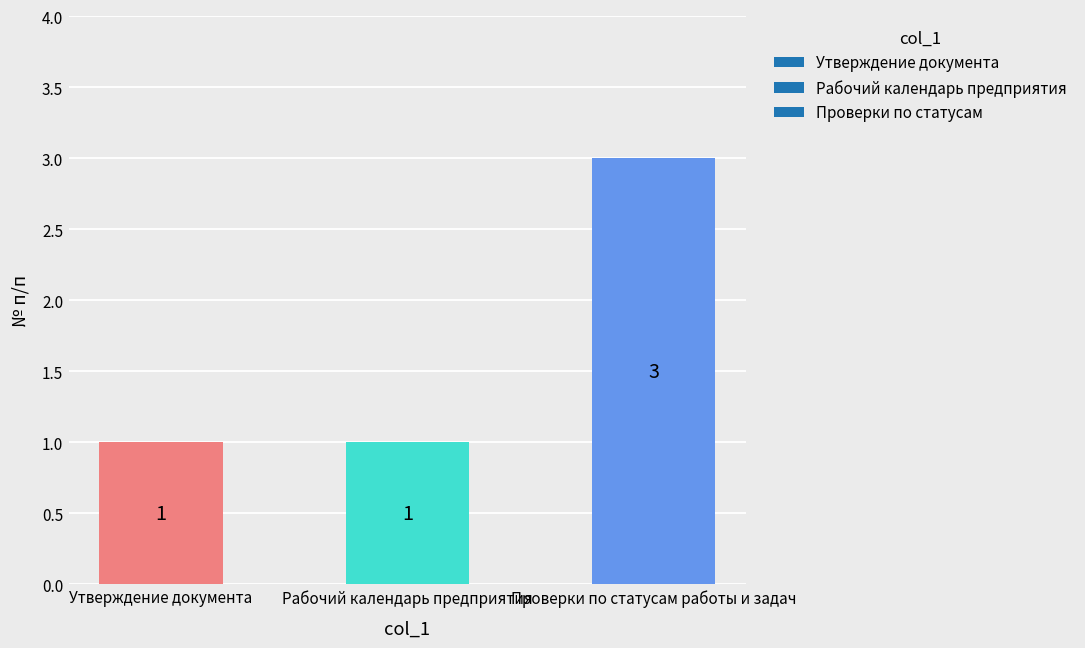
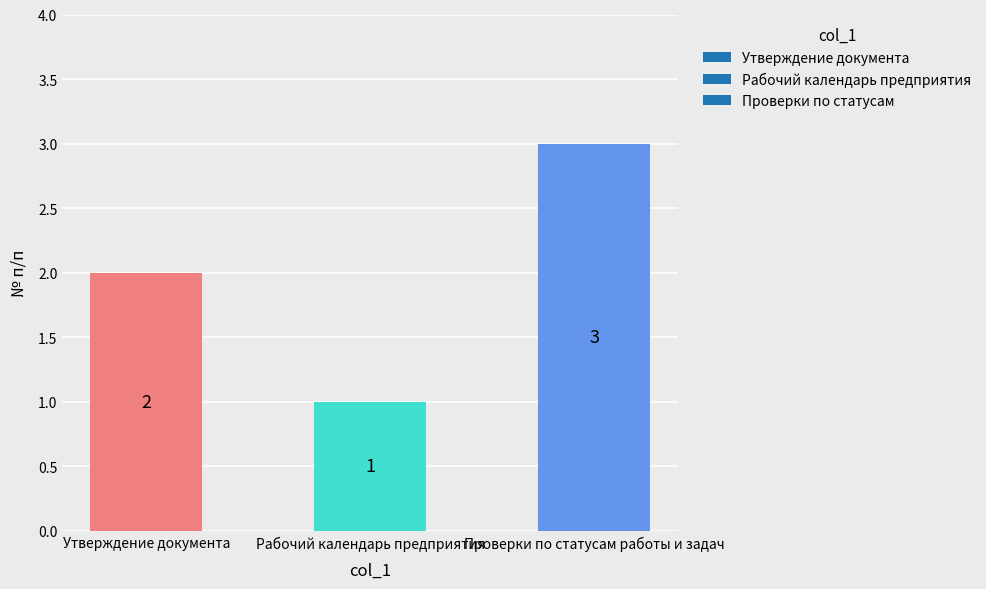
Утверждение документа: 1 -> 2
